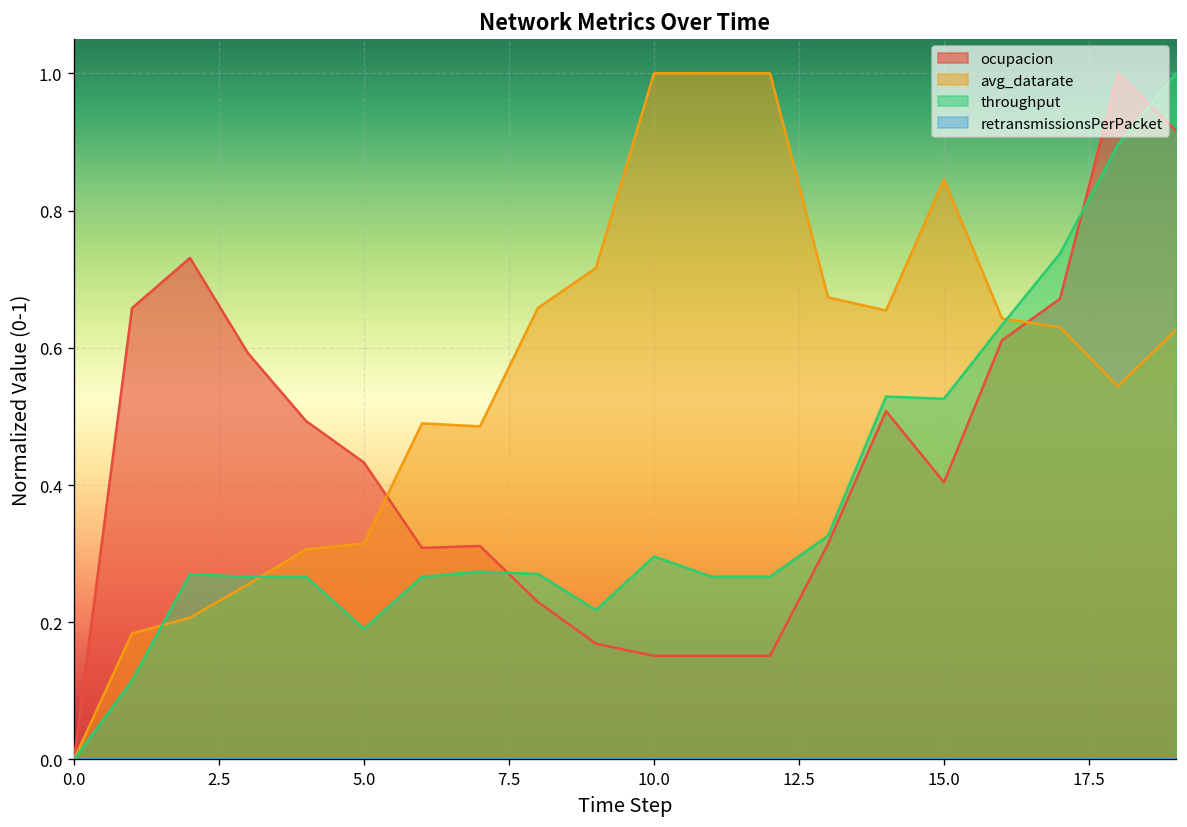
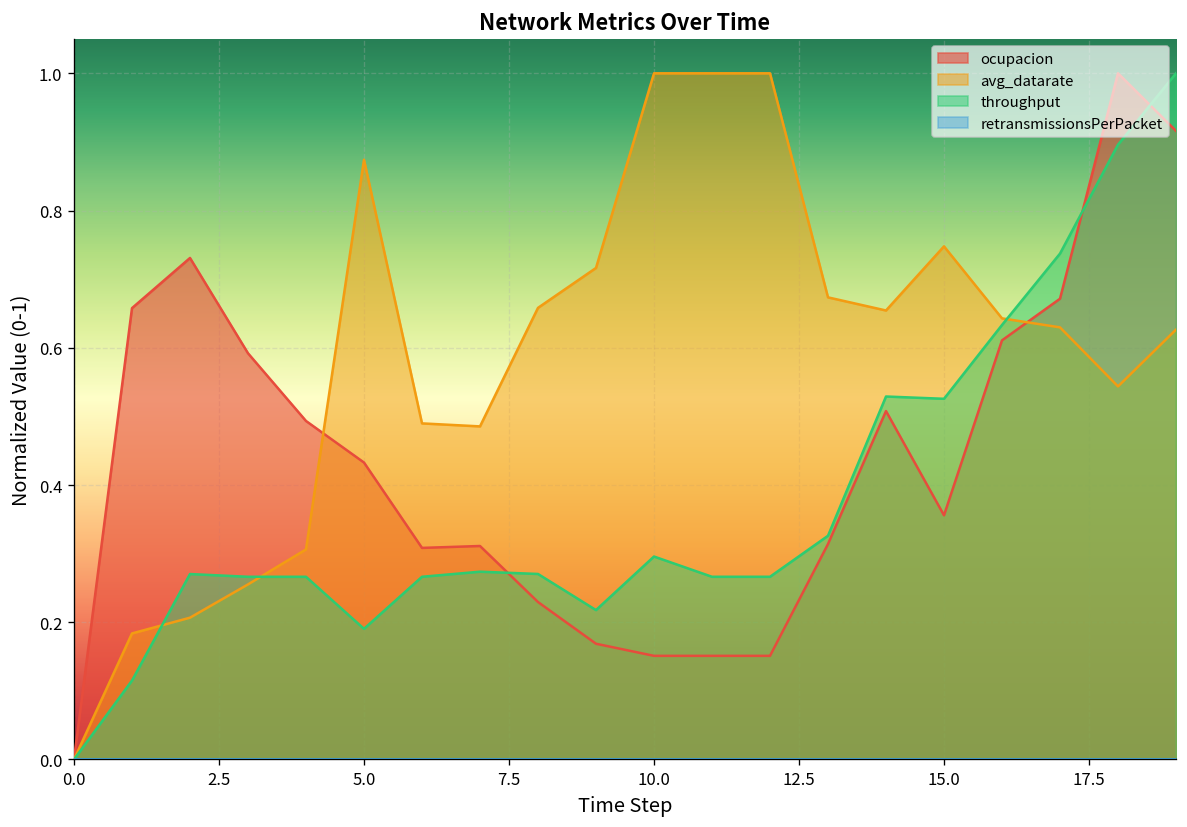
avg_datarate, 5.0: 0.31 -> 0.87
ocupacion, 15.0: 0.40 -> 0.36
avg_datarate, 15.0: 0.85 -> 0.75
